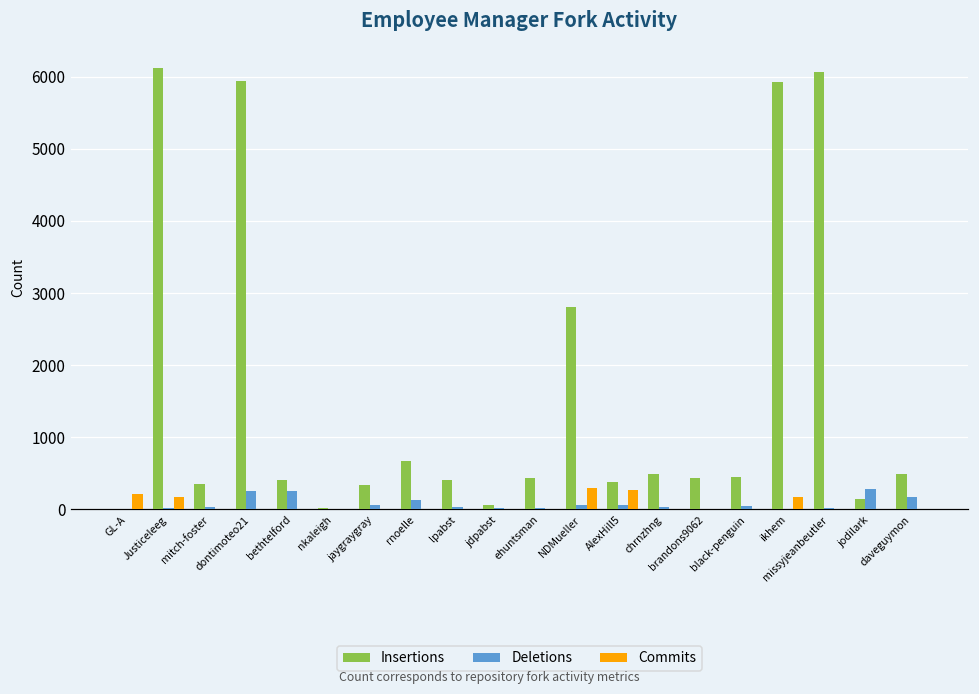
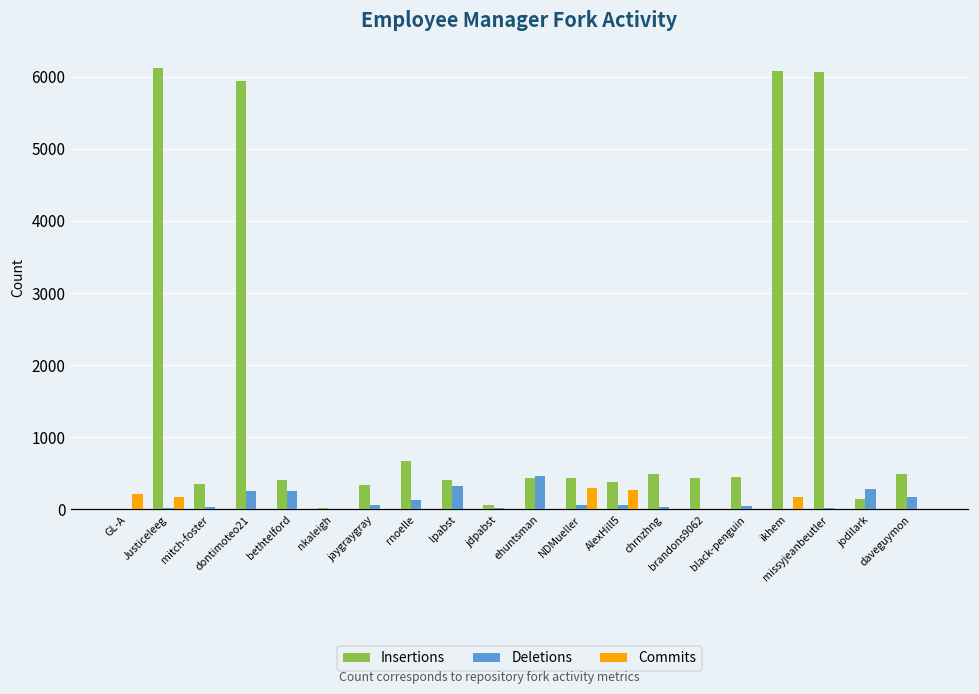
Deletions, lpabst: 0 -> 300
Deletions, ehuntsman: 0 -> 500
Insertions, NDMueller: 2800 -> 400
Insertions, ikhem: 5900 -> 6100
